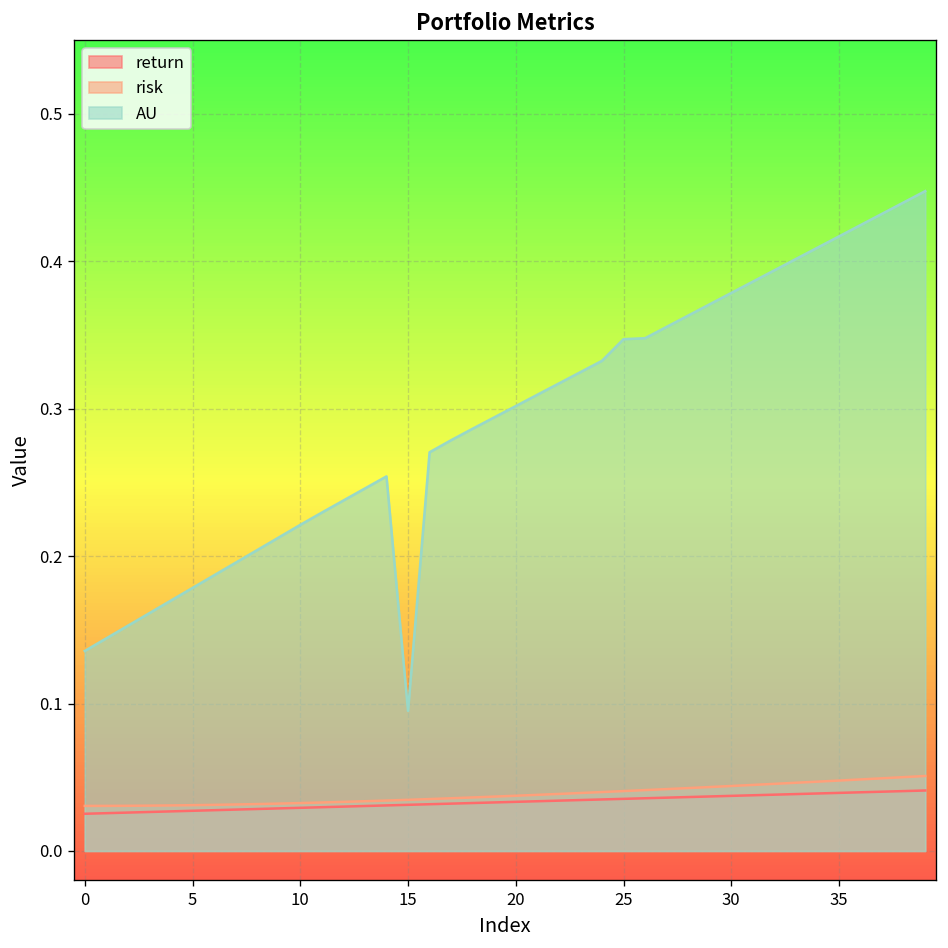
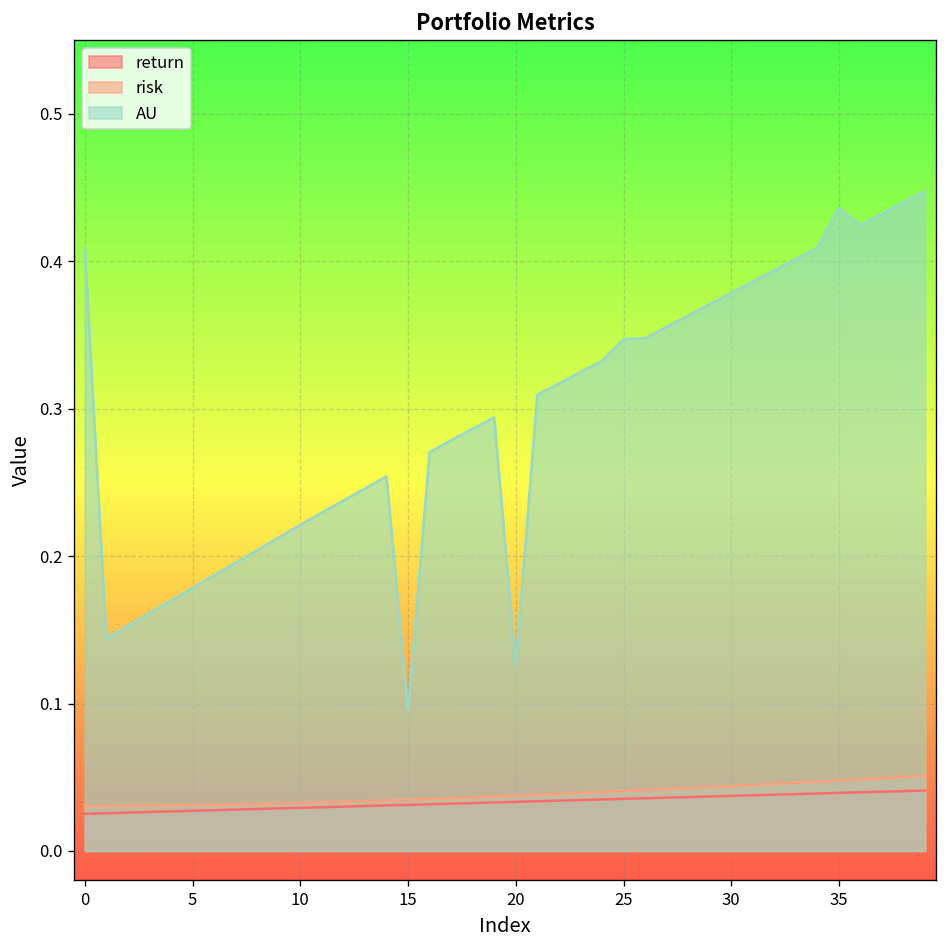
AU, 0: 0.136 -> 0.409
AU, 20: 0.302 -> 0.126
AU, 35: 0.417 -> 0.436
